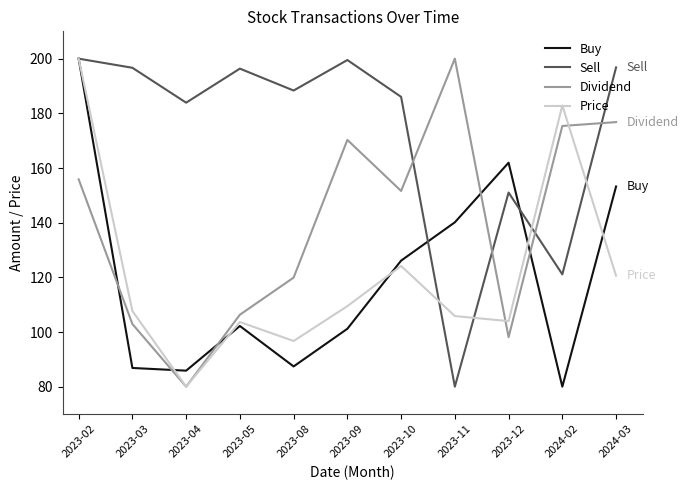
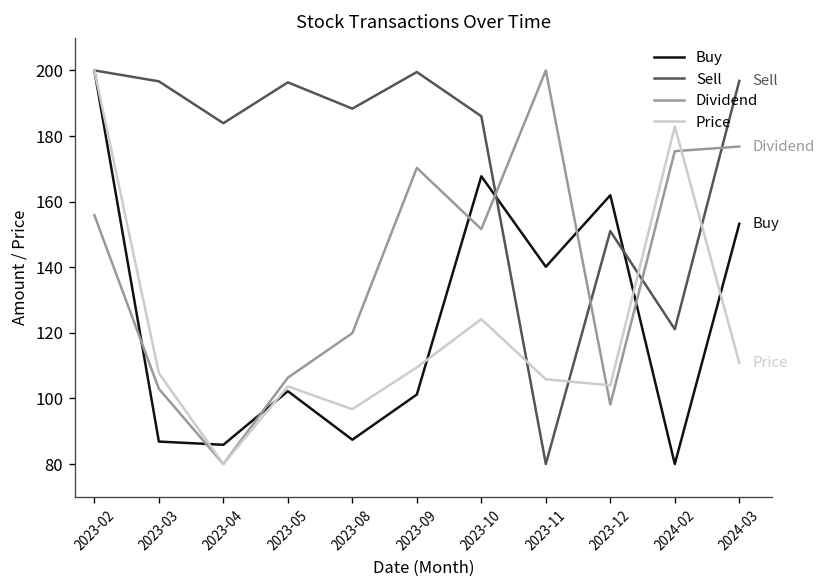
Buy, 2023-10: 126 -> 168
Price, 2024-03: 121 -> 111
